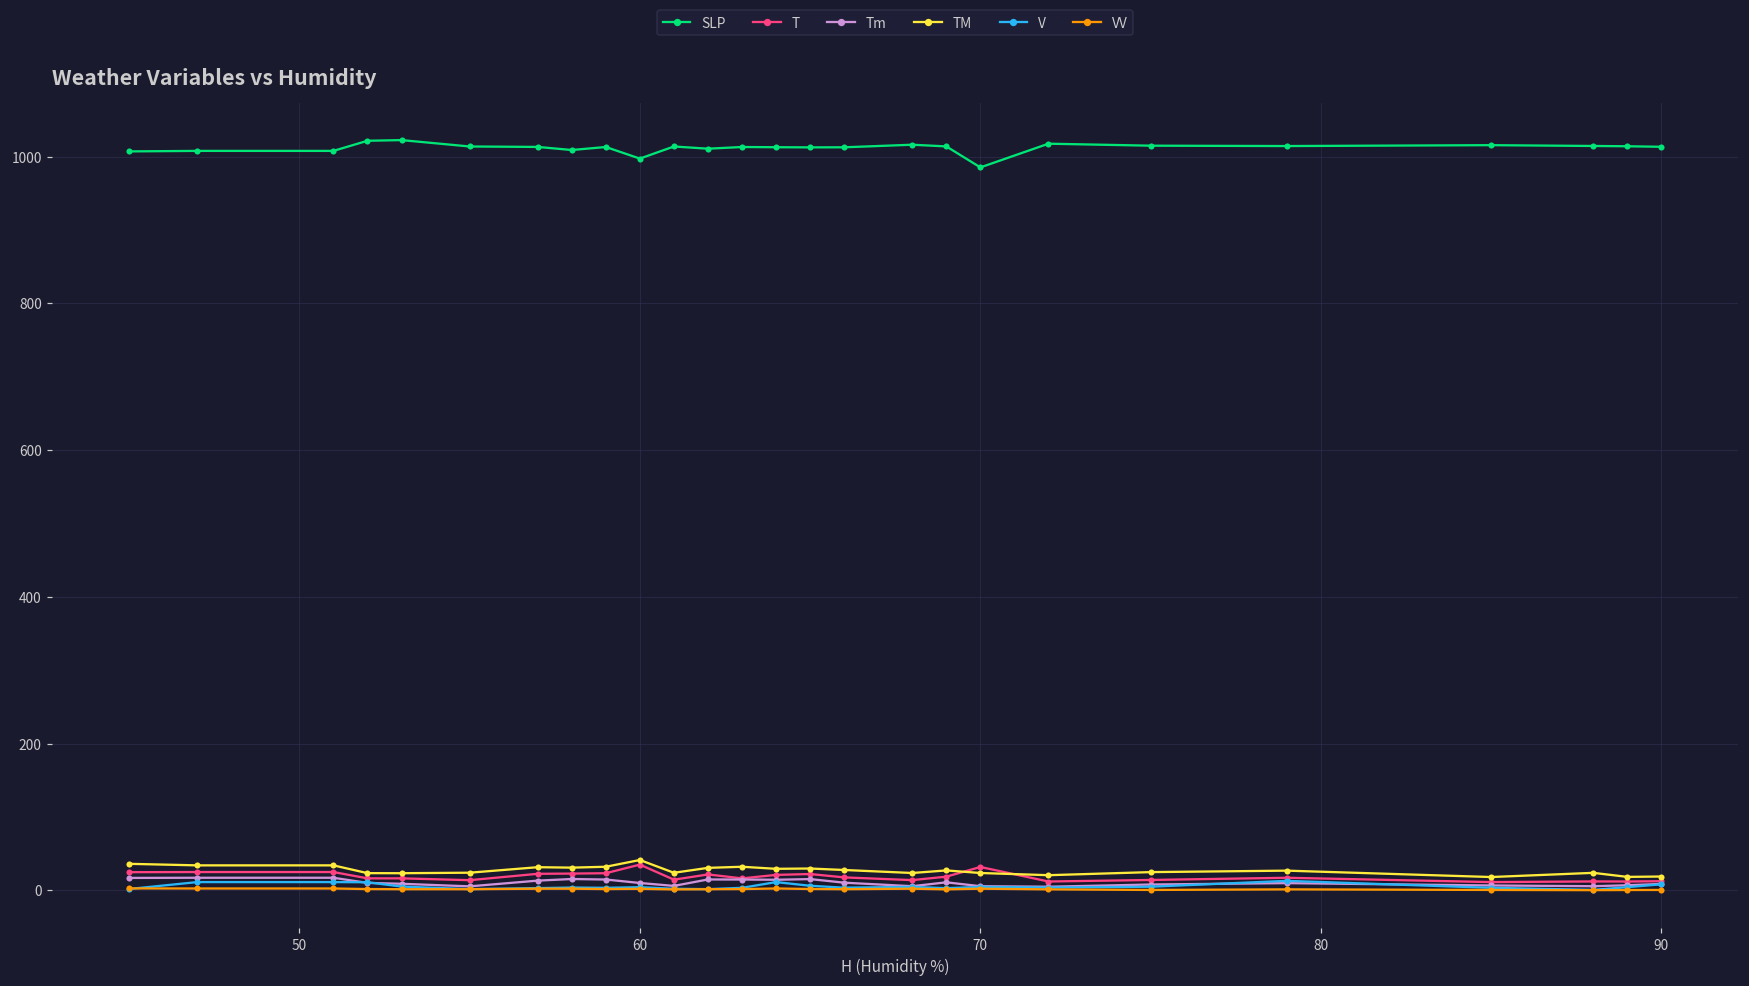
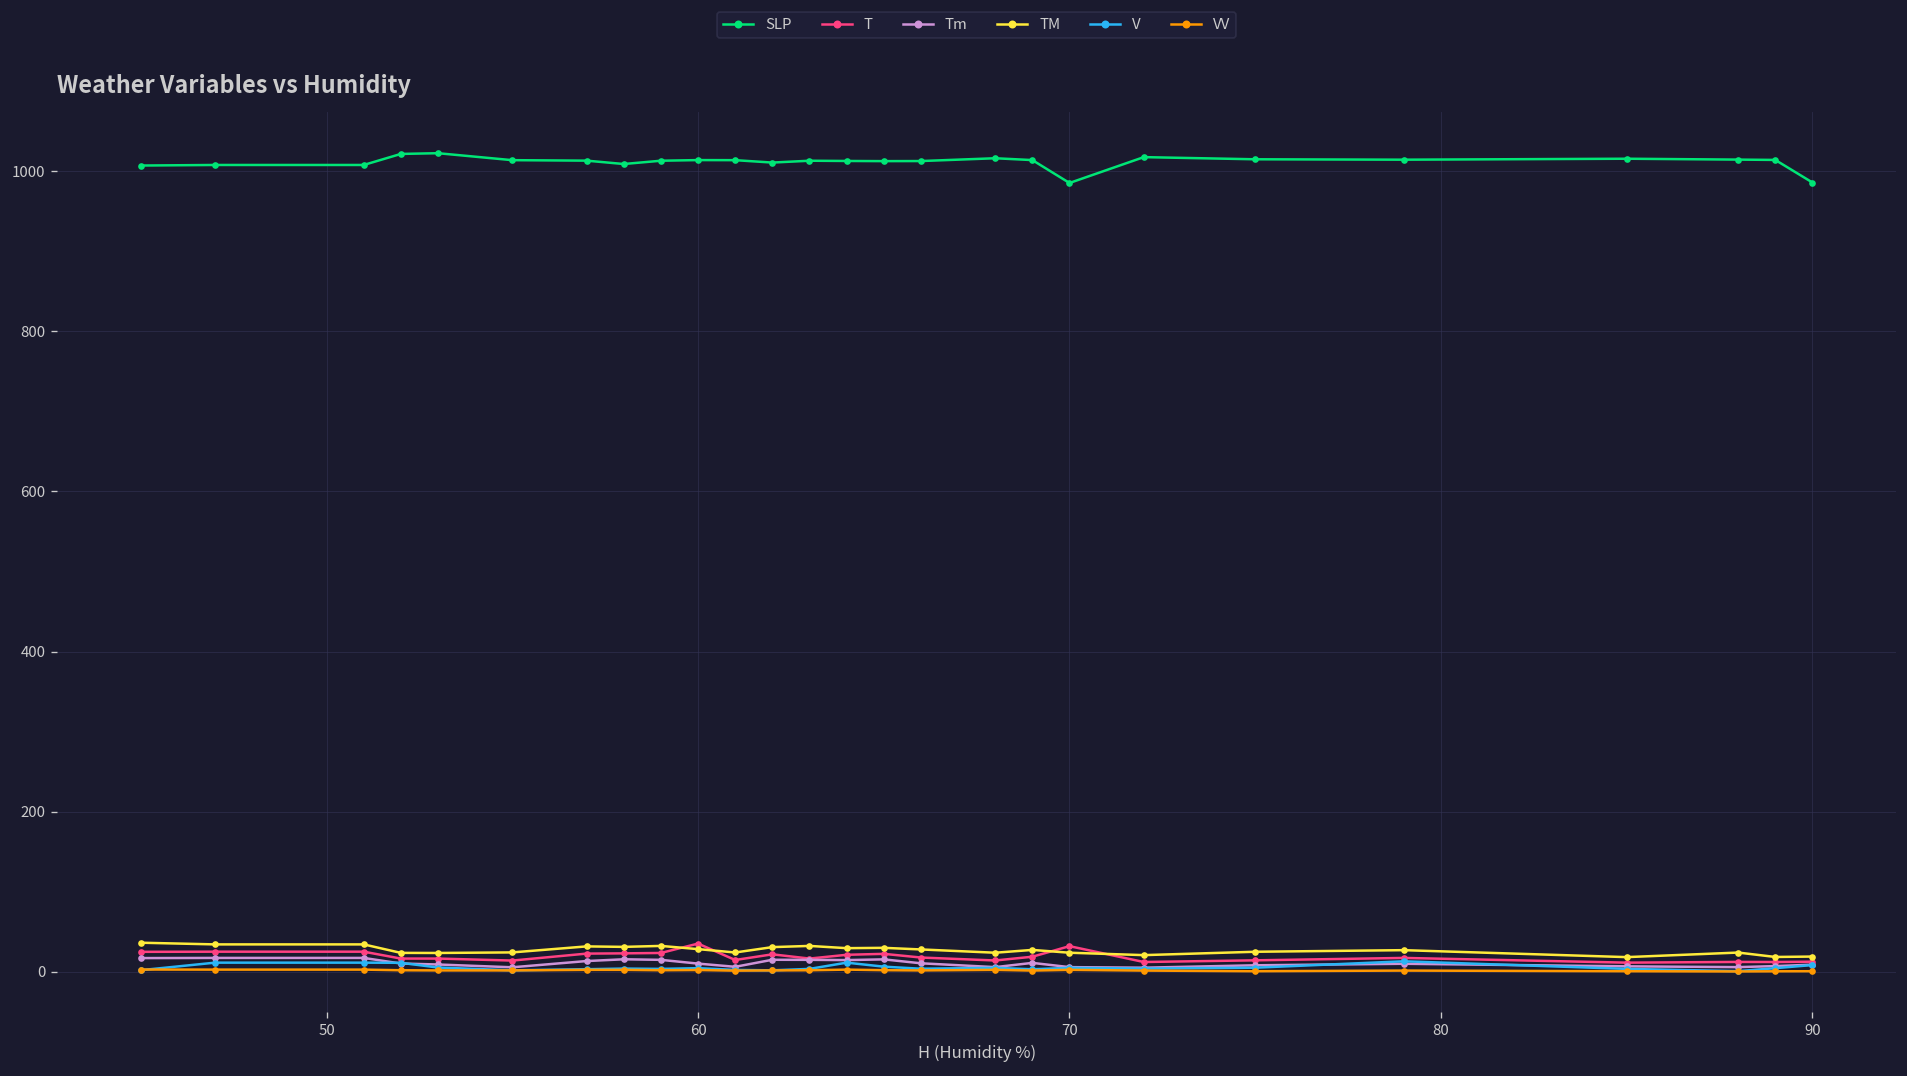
SLP, 60: 1000 -> 1010
TM, 60: 40 -> 30
SLP, 90: 1010 -> 990
